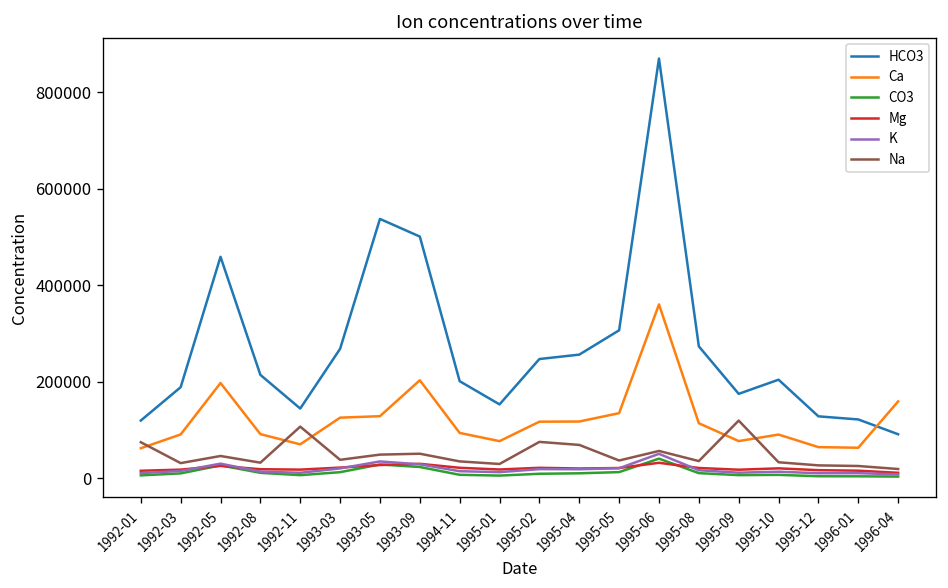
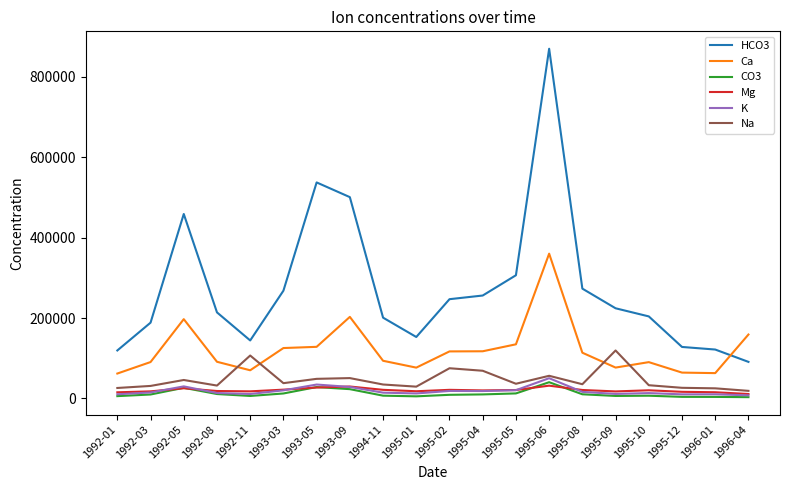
Na, 1992-01: 70000 -> 30000
HCO3, 1995-09: 170000 -> 220000
